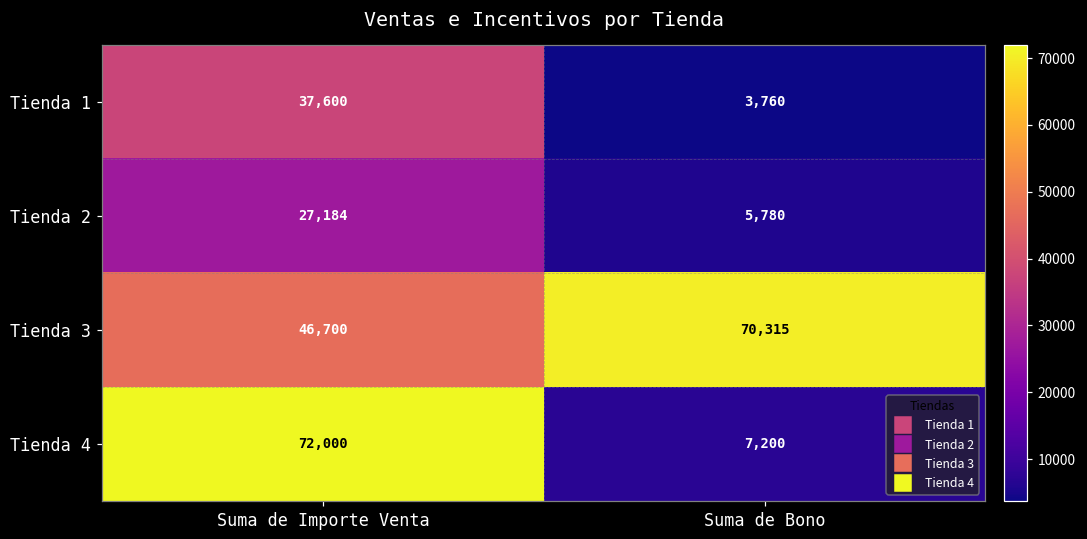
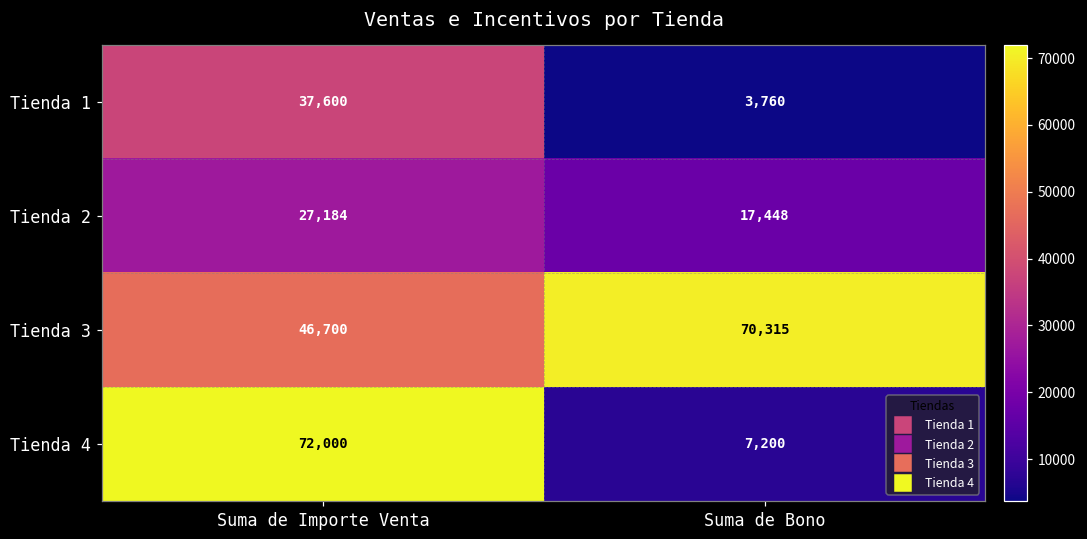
Tienda 2, Suma de Bono: 5,780 -> 17,448
